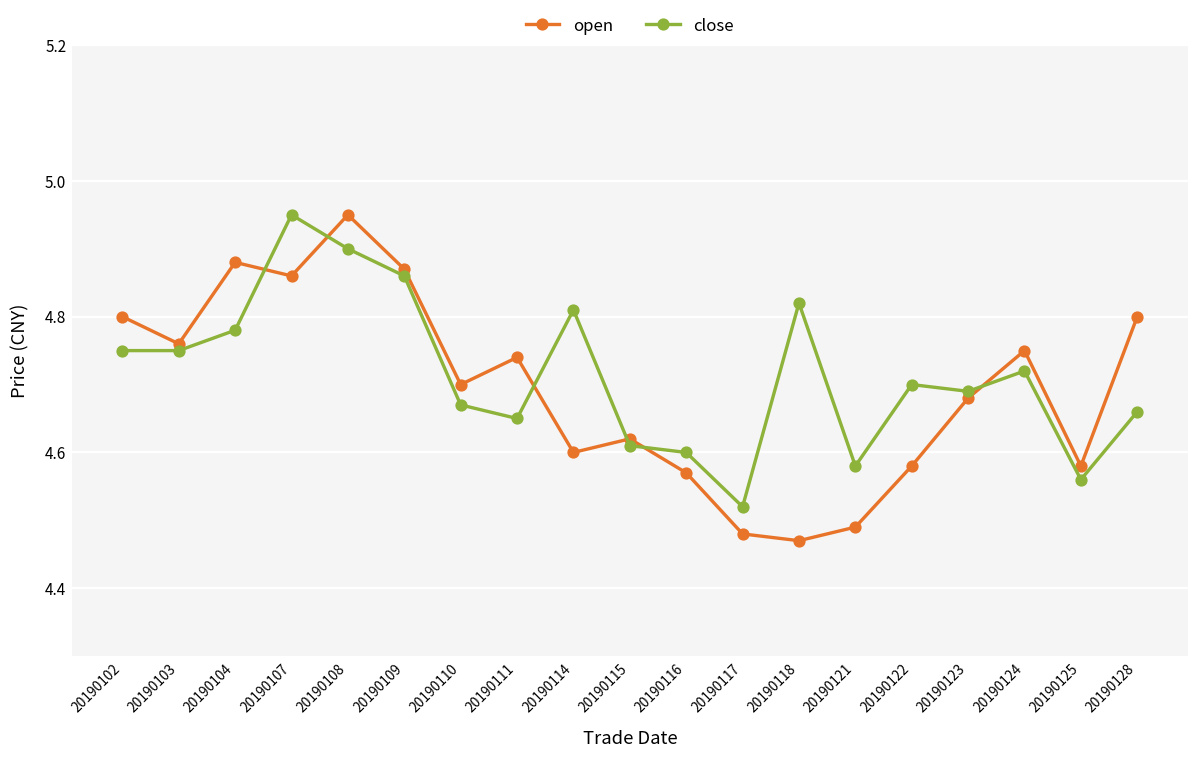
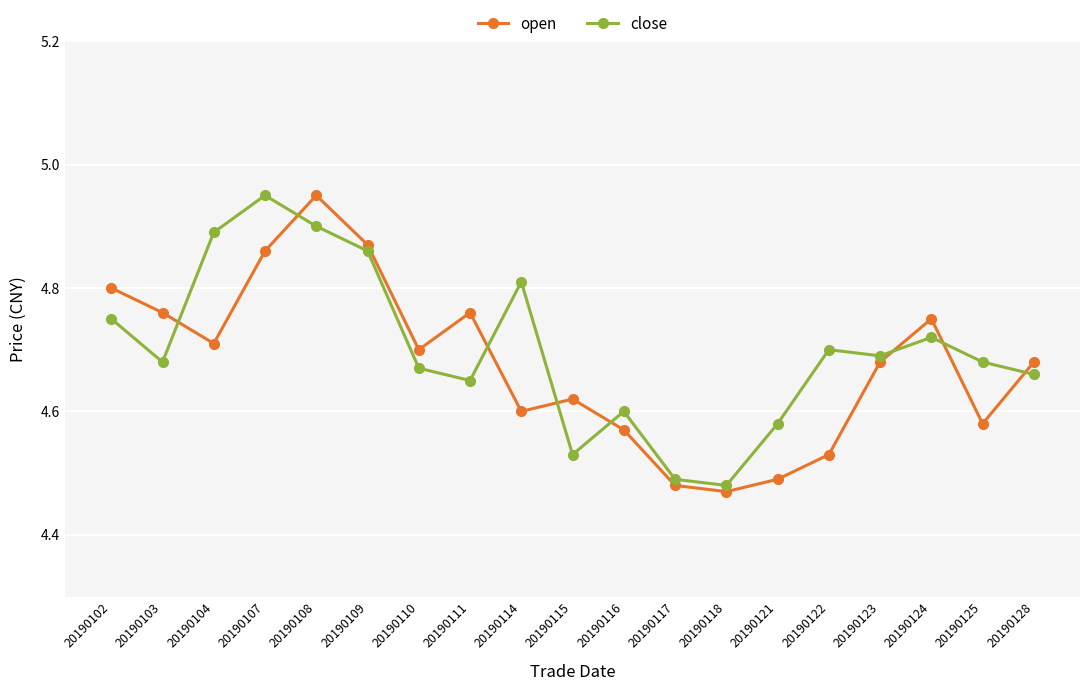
close, 20190103: 4.75 -> 4.68
open, 20190104: 4.88 -> 4.71
close, 20190104: 4.78 -> 4.89
open, 20190111: 4.74 -> 4.76
close, 20190115: 4.61 -> 4.53
close, 20190117: 4.52 -> 4.49
close, 20190118: 4.82 -> 4.48
open, 20190122: 4.58 -> 4.53
close, 20190125: 4.56 -> 4.68
open, 20190128: 4.80 -> 4.68
